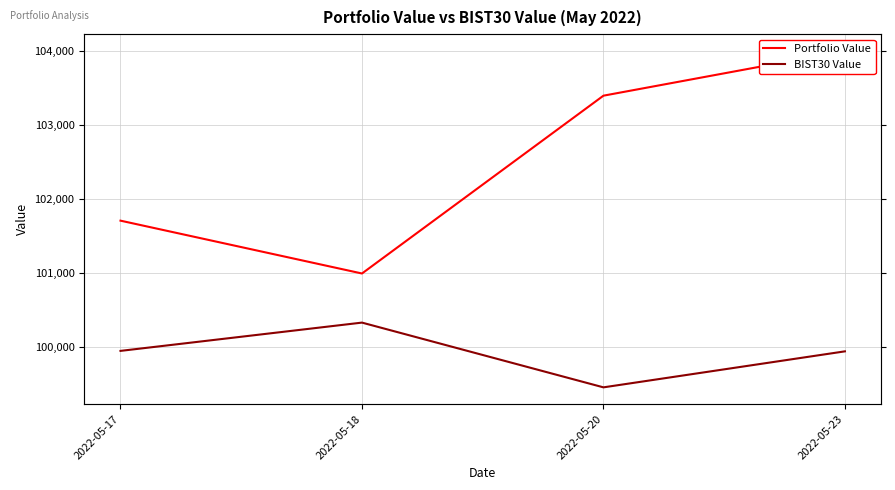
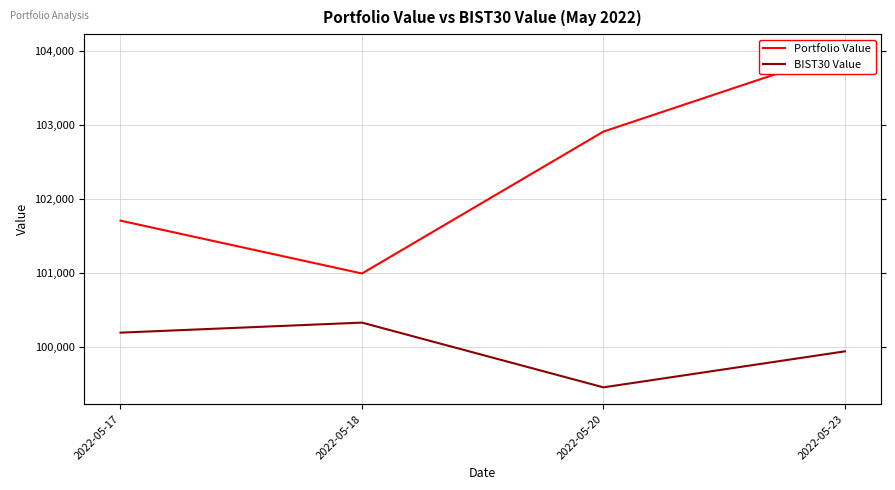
BIST30 Value, 2022-05-17: 99,900 -> 100,200
Portfolio Value, 2022-05-20: 103,400 -> 102,900
